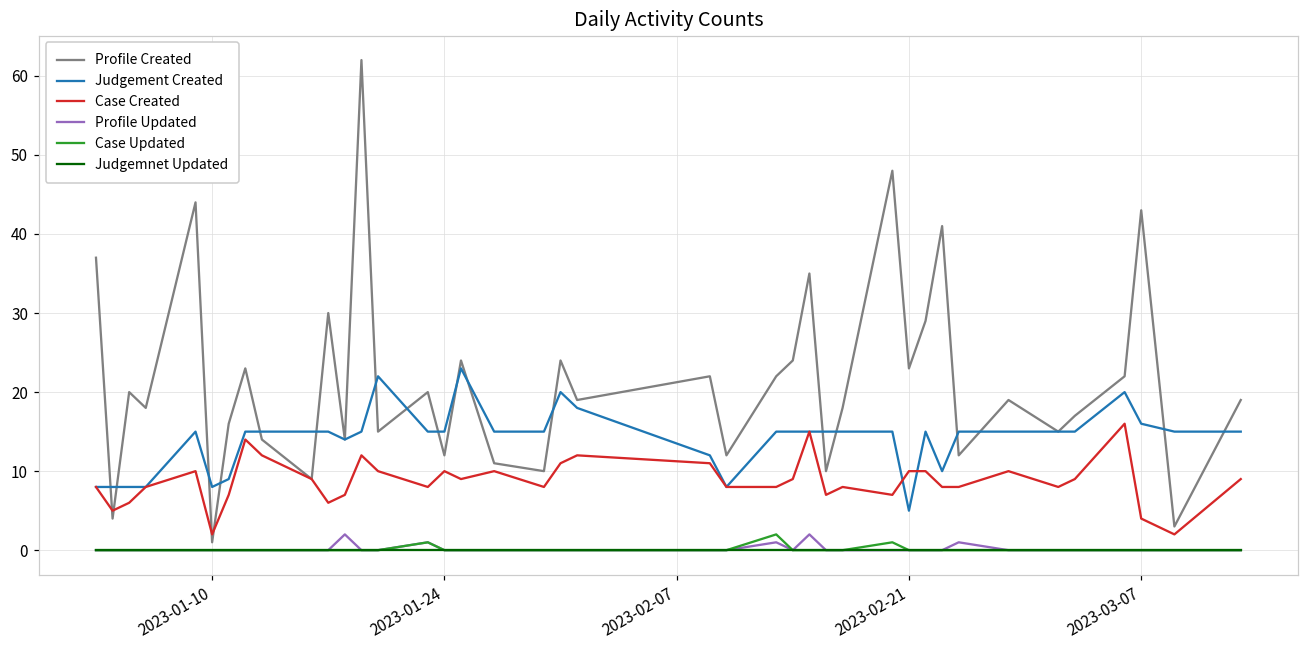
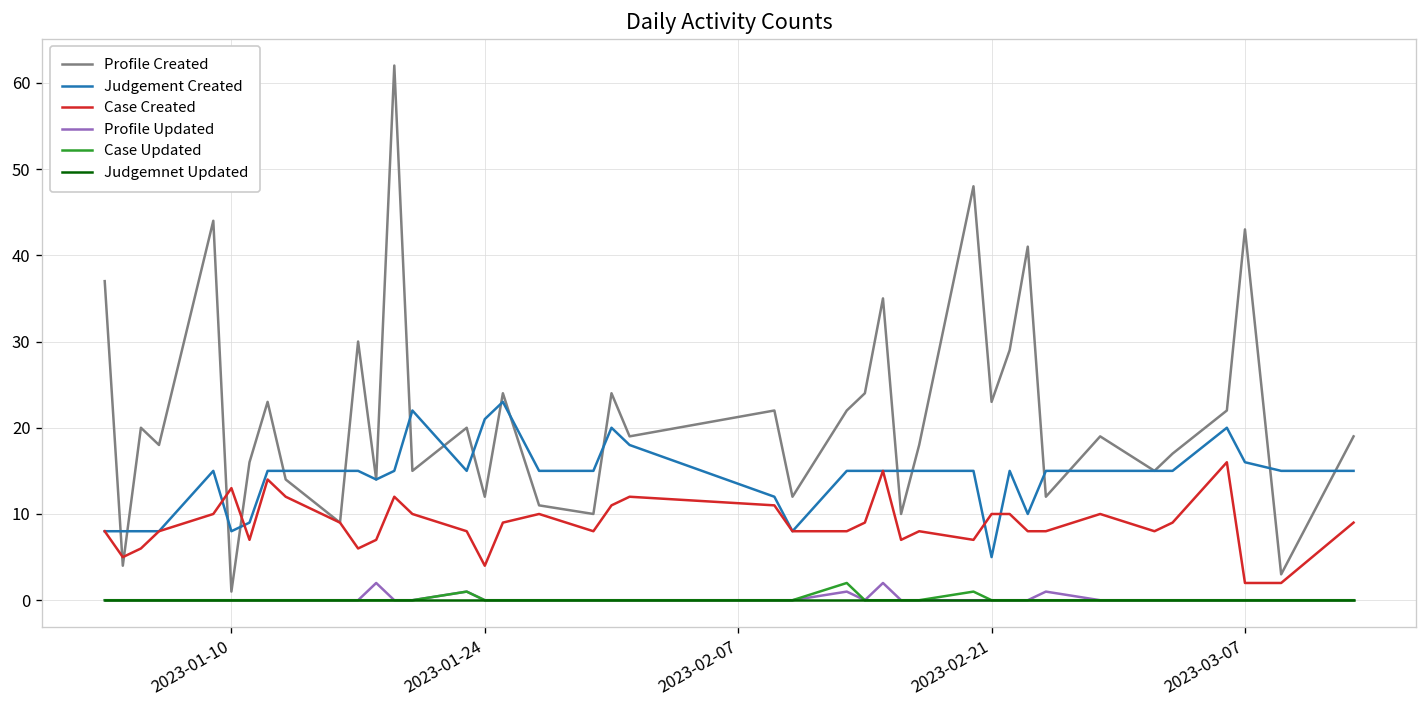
Case Created, 2023-01-10: 2 -> 13
Judgement Created, 2023-01-24: 15 -> 21
Case Created, 2023-01-24: 10 -> 4
Case Created, 2023-03-07: 4 -> 2
